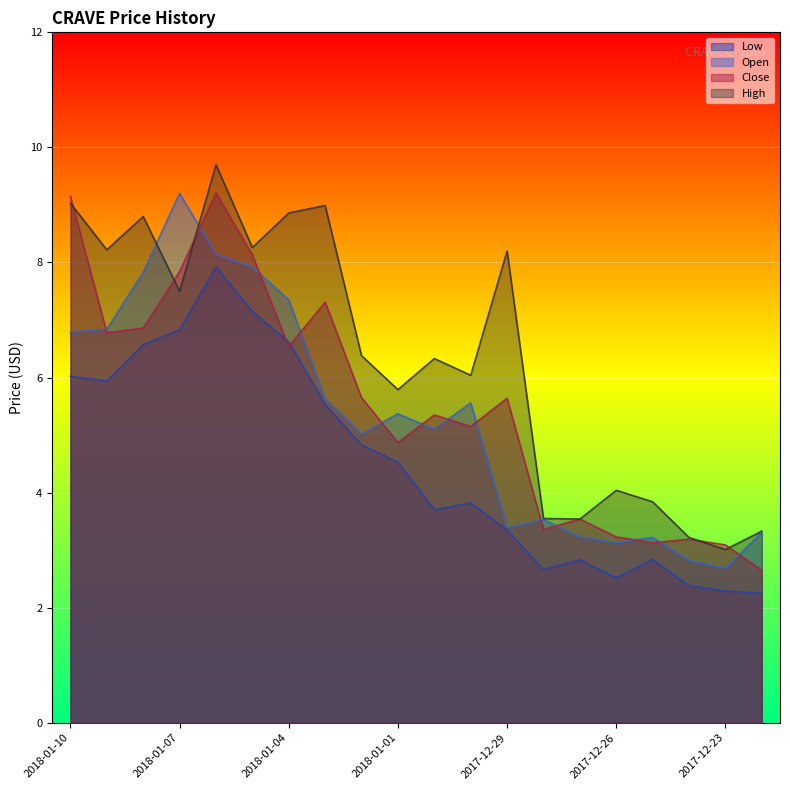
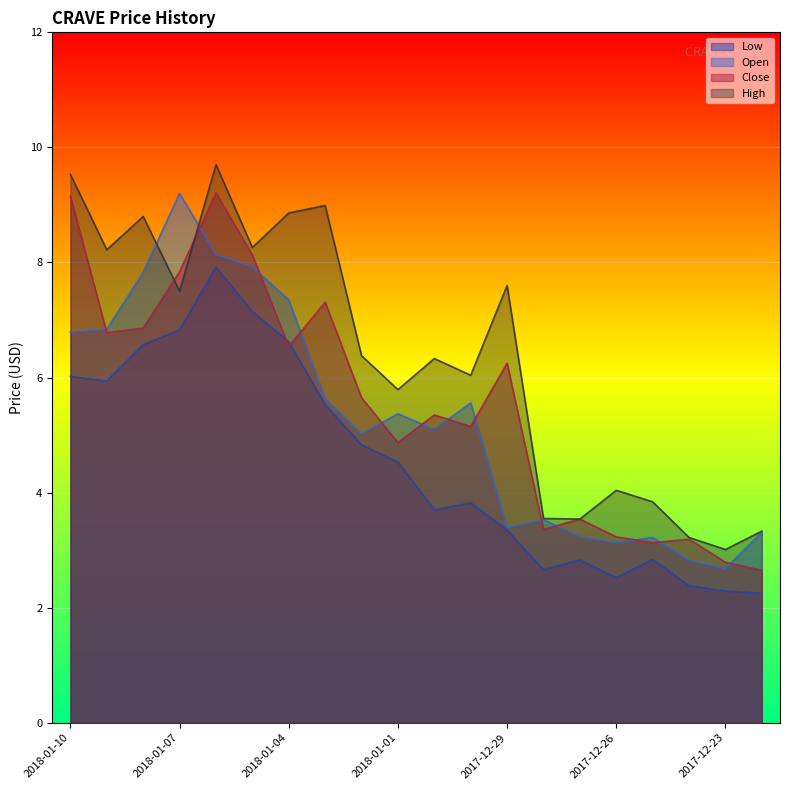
High, 2018-01-10: 9.0 -> 9.5
Close, 2017-12-29: 5.6 -> 6.3
High, 2017-12-29: 8.2 -> 7.6
Close, 2017-12-23: 3.1 -> 2.8
